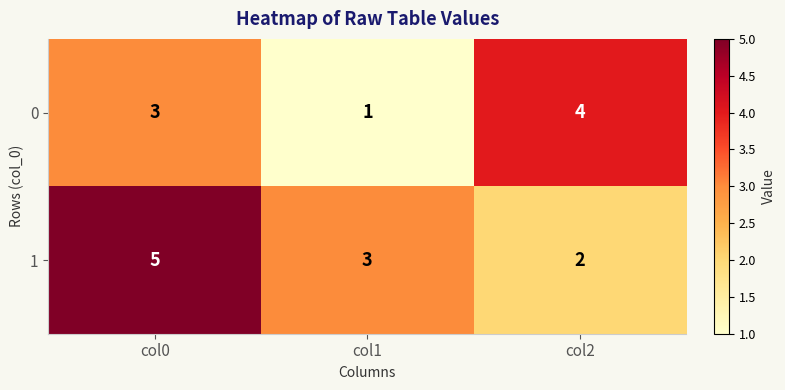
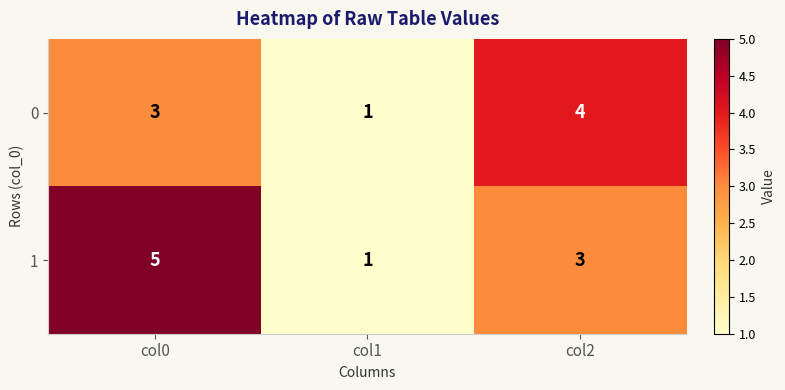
1, col1: 3 -> 1
1, col2: 2 -> 3
